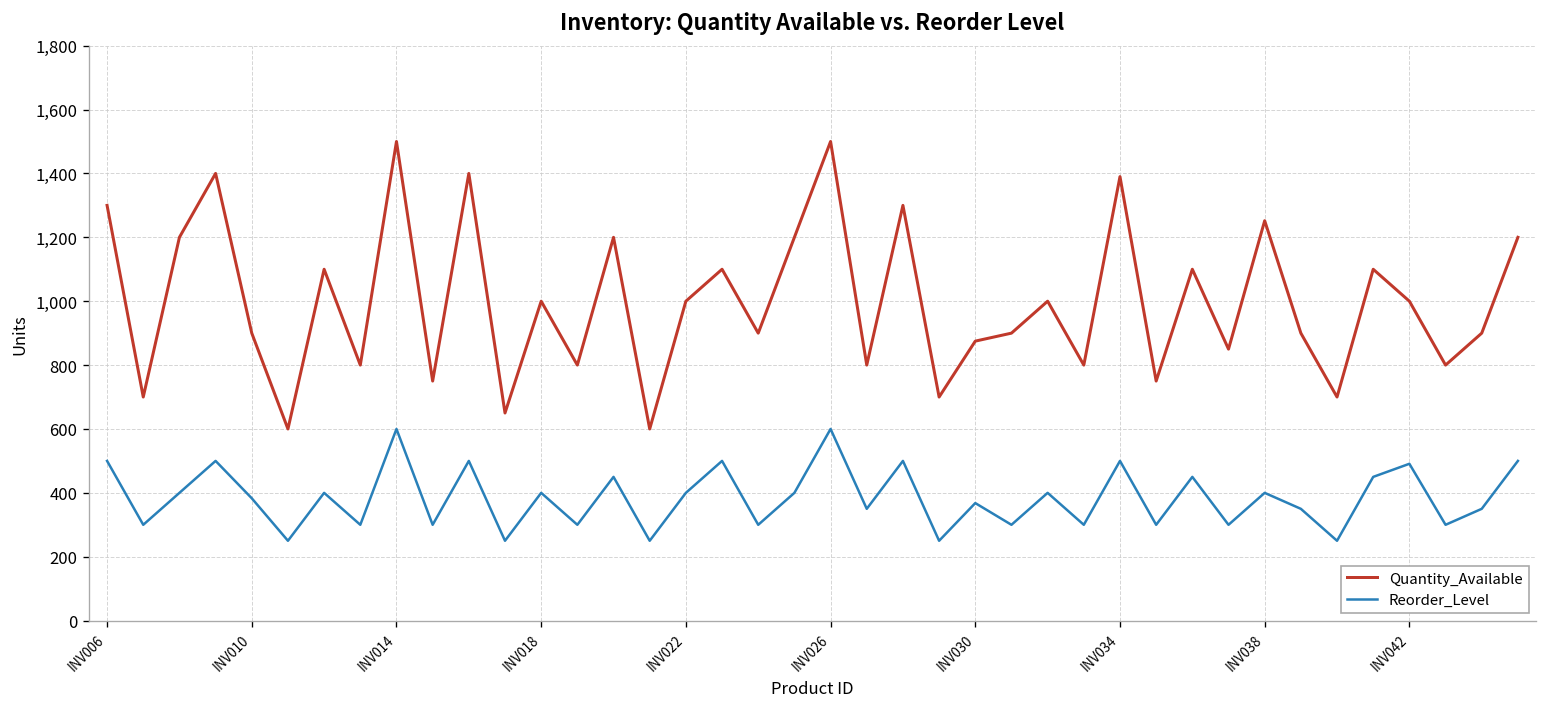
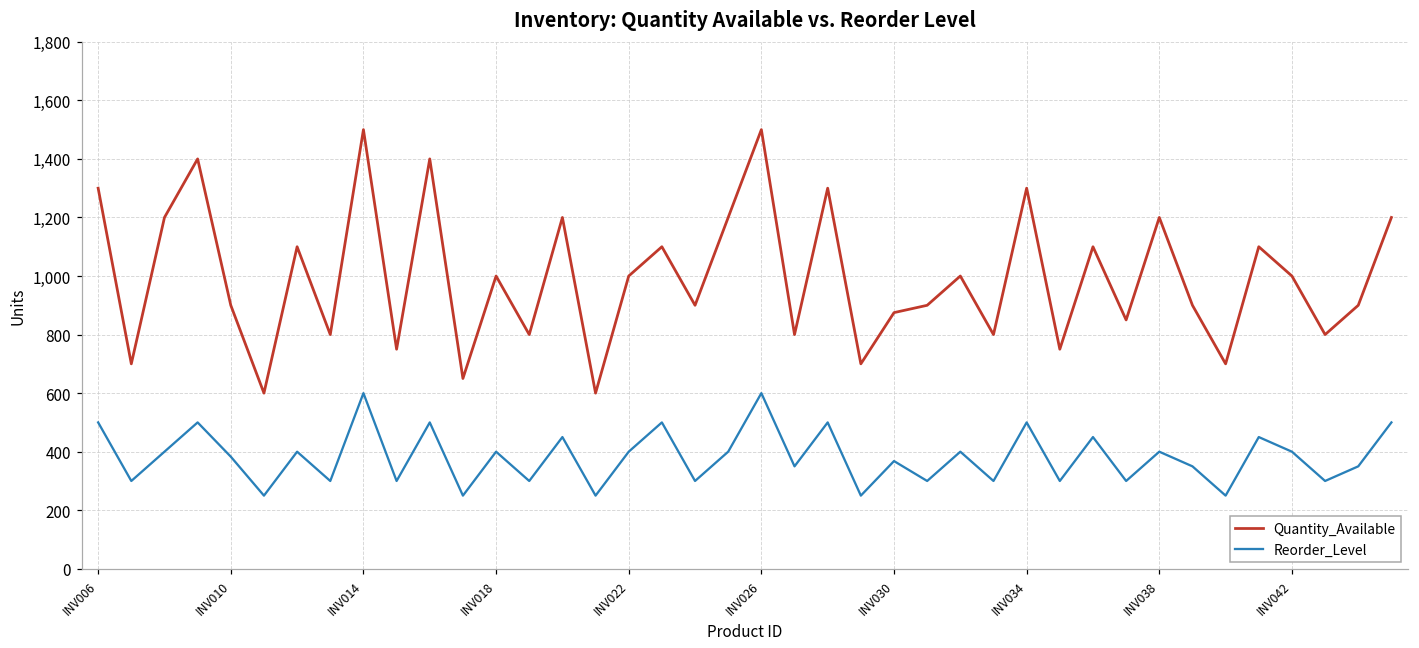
Quantity_Available, INV034: 1,390 -> 1,300
Quantity_Available, INV038: 1,250 -> 1,200
Reorder_Level, INV042: 490 -> 400
